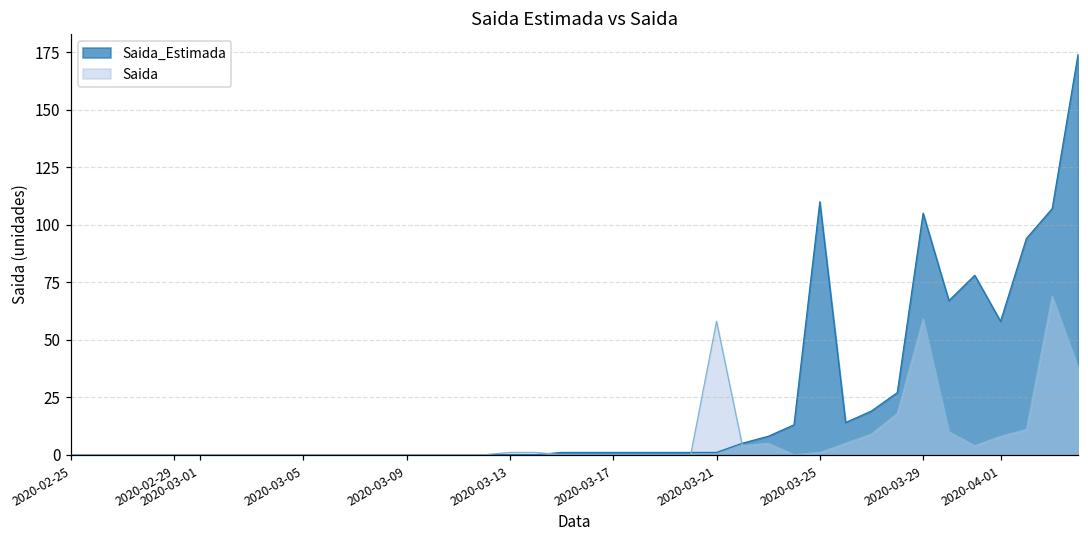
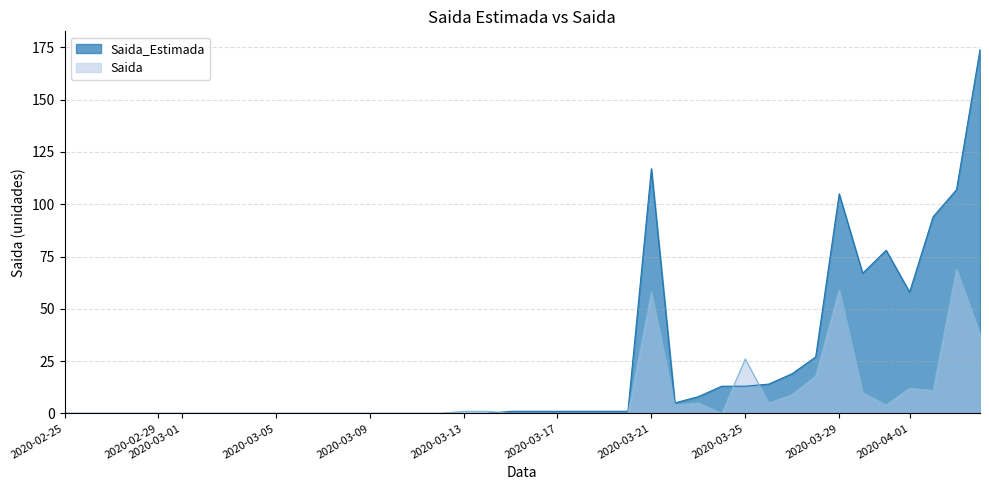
Saida_Estimada, 2020-03-21: 1 -> 117
Saida_Estimada, 2020-03-25: 110 -> 13
Saida, 2020-03-25: 1 -> 26
Saida, 2020-04-01: 8 -> 12
